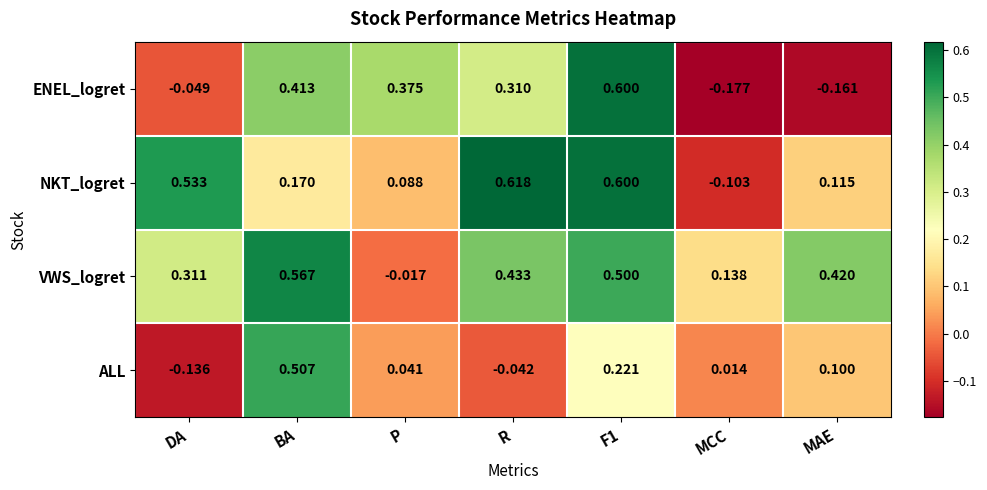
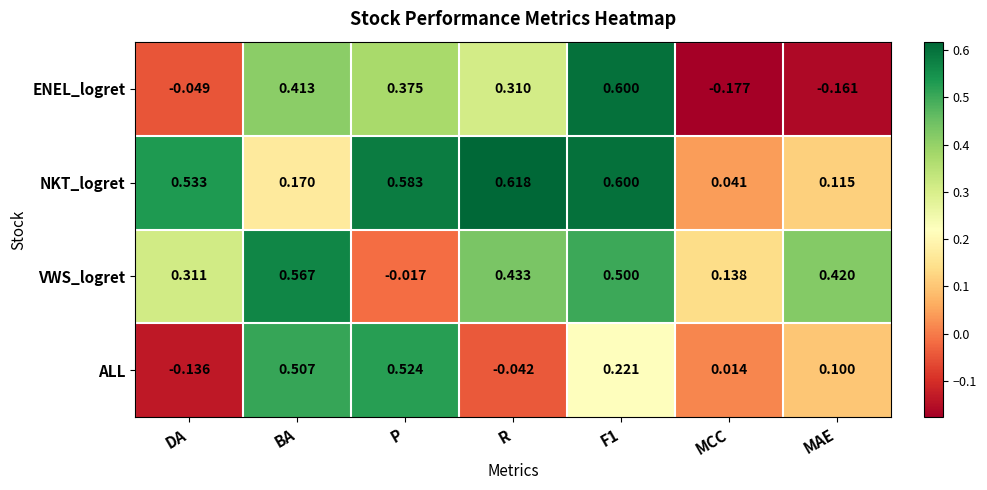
NKT_logret, P: 0.088 -> 0.583
NKT_logret, MCC: -0.103 -> 0.041
ALL, P: 0.041 -> 0.524
